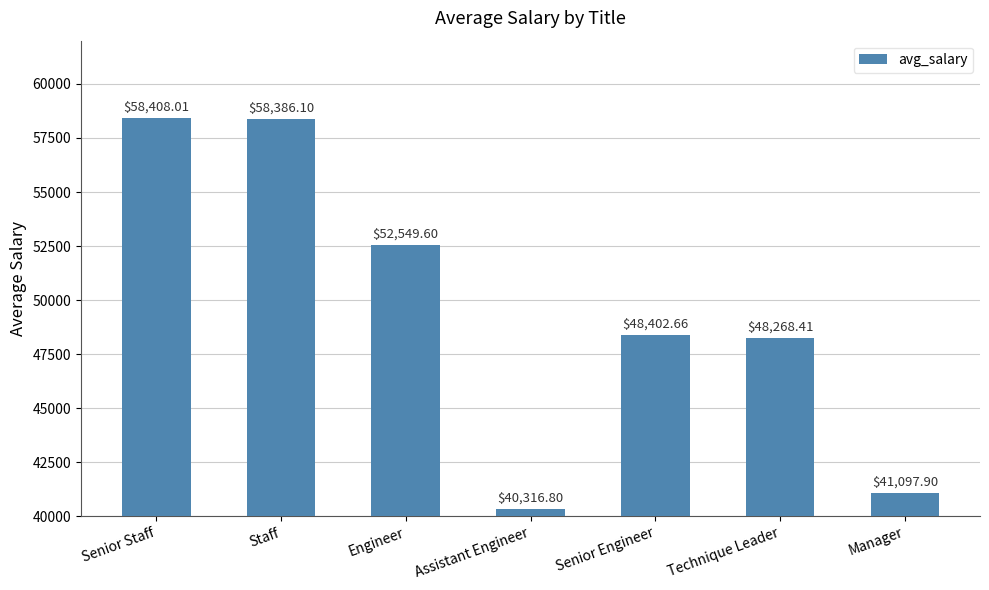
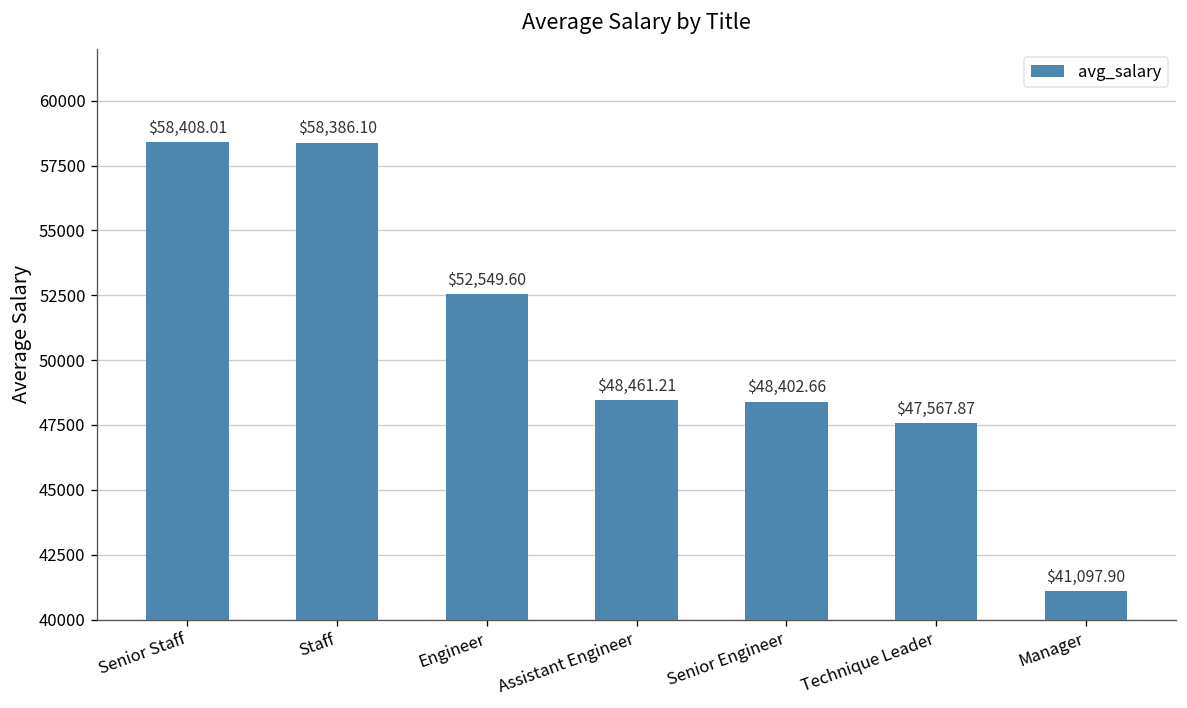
Assistant Engineer: $40,316.80 -> $48,461.21
Technique Leader: $48,268.41 -> $47,567.87
